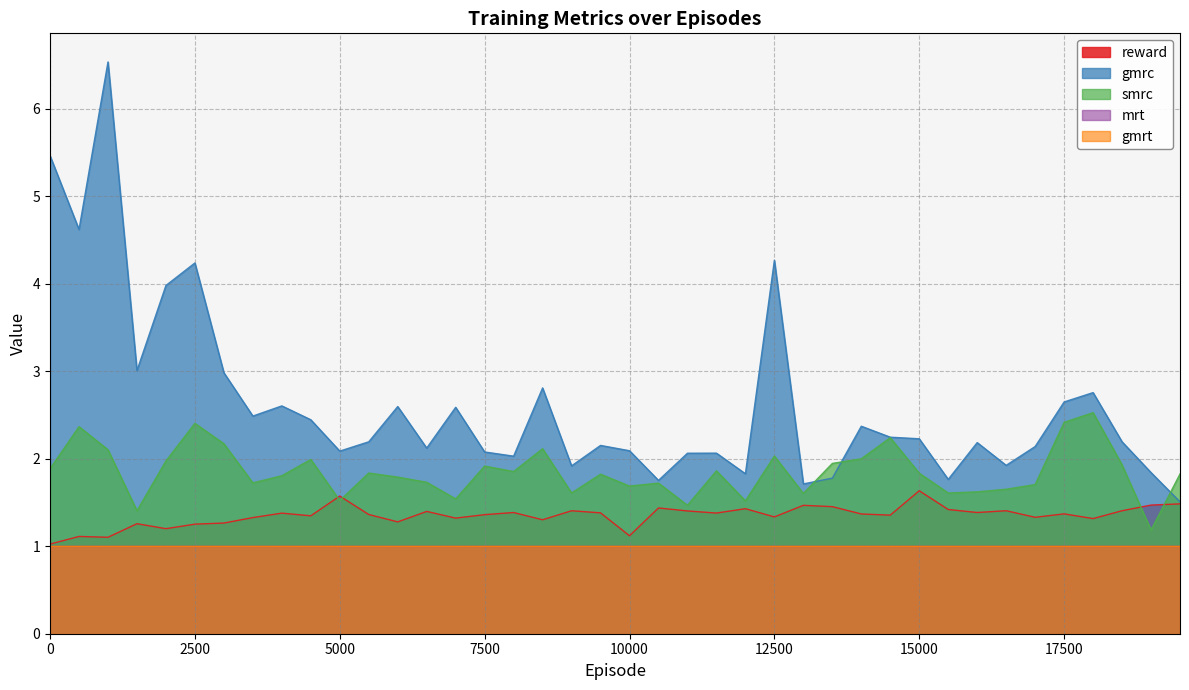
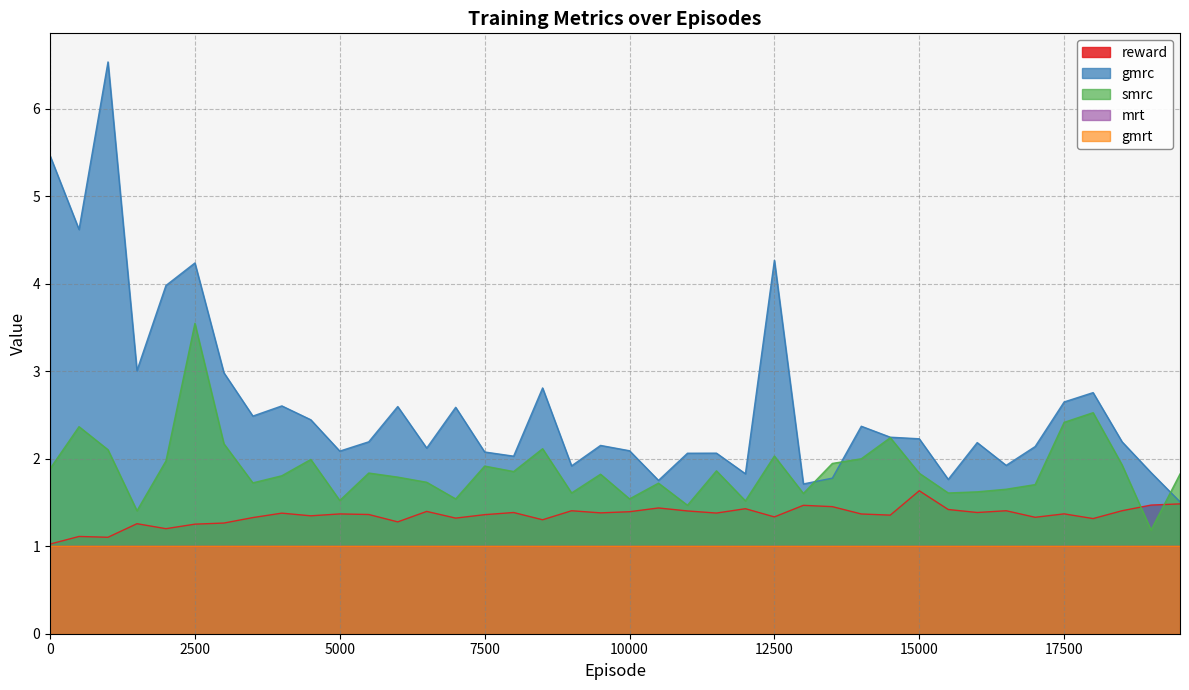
smrc, 2500: 2.4 -> 3.5
reward, 5000: 1.6 -> 1.4
reward, 10000: 1.1 -> 1.4
smrc, 10000: 1.7 -> 1.5
